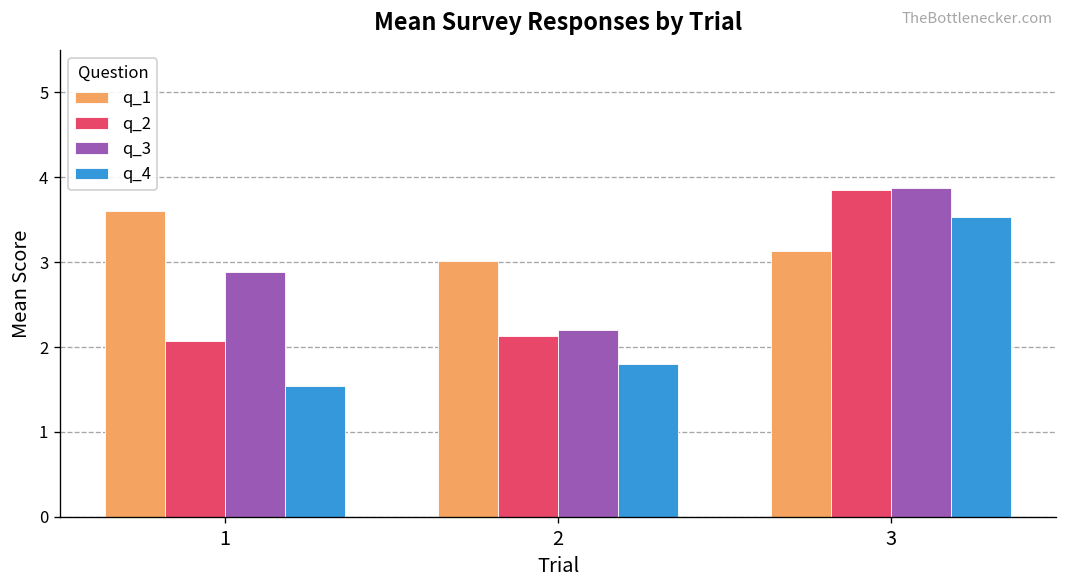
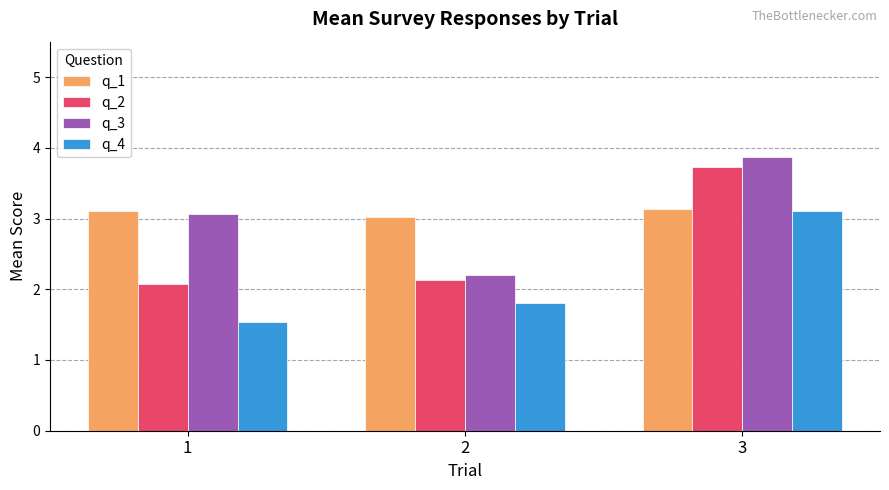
q_1, 1: 3.6 -> 3.1
q_3, 1: 2.9 -> 3.1
q_2, 3: 3.9 -> 3.7
q_4, 3: 3.5 -> 3.1
